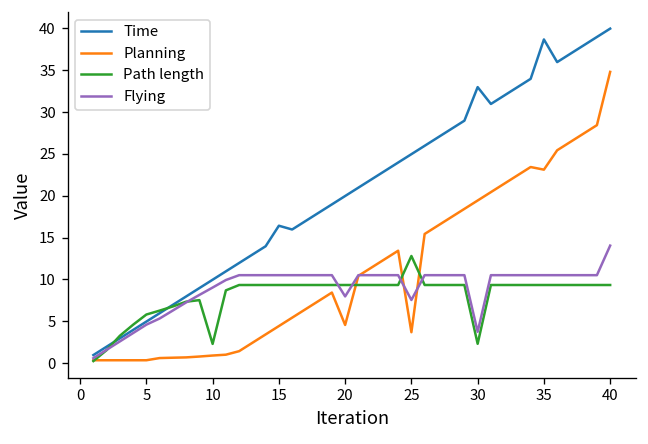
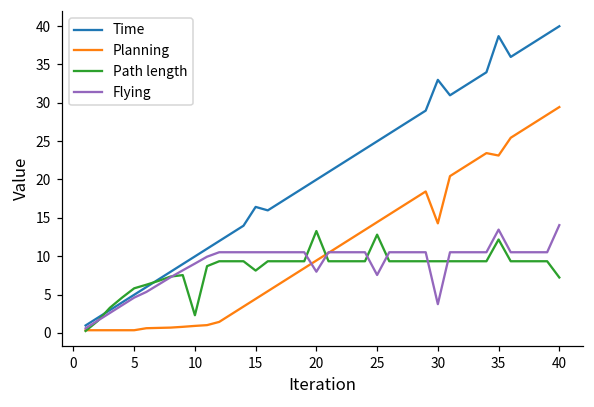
Path length, 15: 9 -> 8
Planning, 20: 5 -> 9
Path length, 20: 9 -> 13
Planning, 25: 4 -> 14
Planning, 30: 19 -> 14
Path length, 30: 2 -> 9
Path length, 35: 9 -> 12
Flying, 35: 11 -> 13
Planning, 40: 35 -> 29
Path length, 40: 9 -> 7
